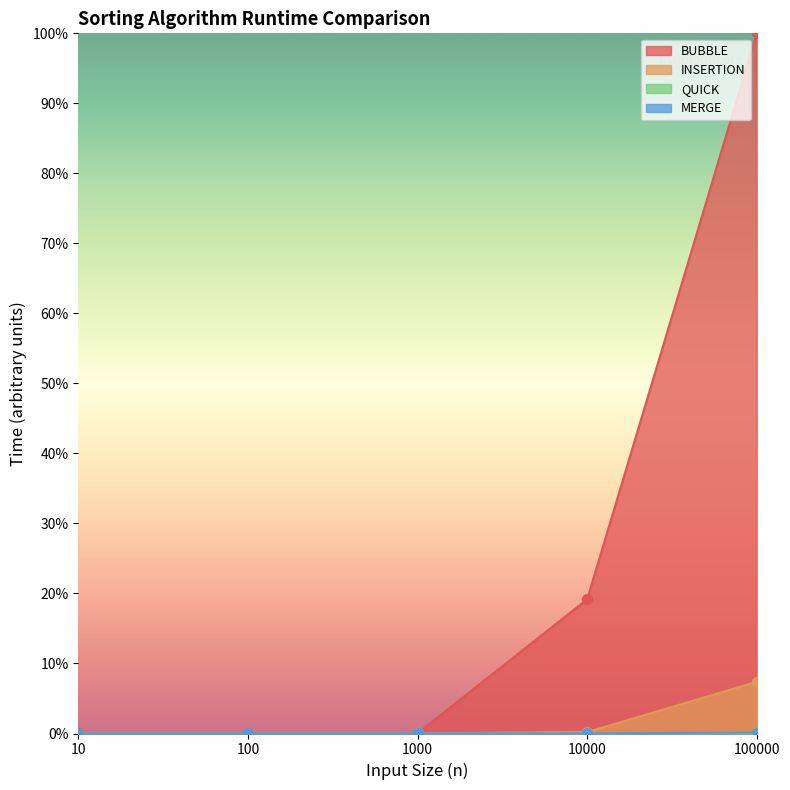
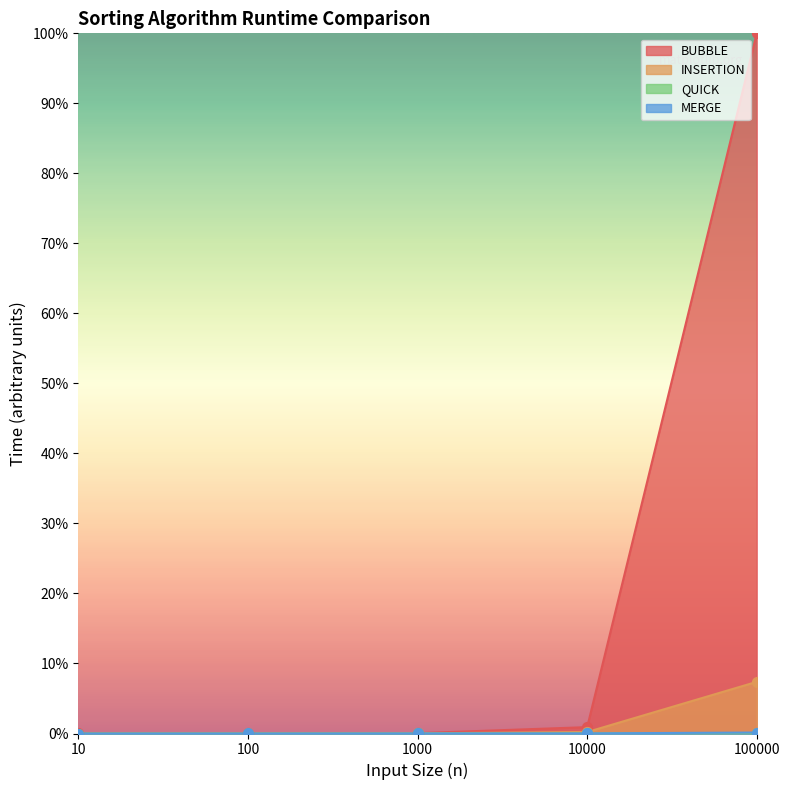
BUBBLE, 10000: 19% -> 1%
